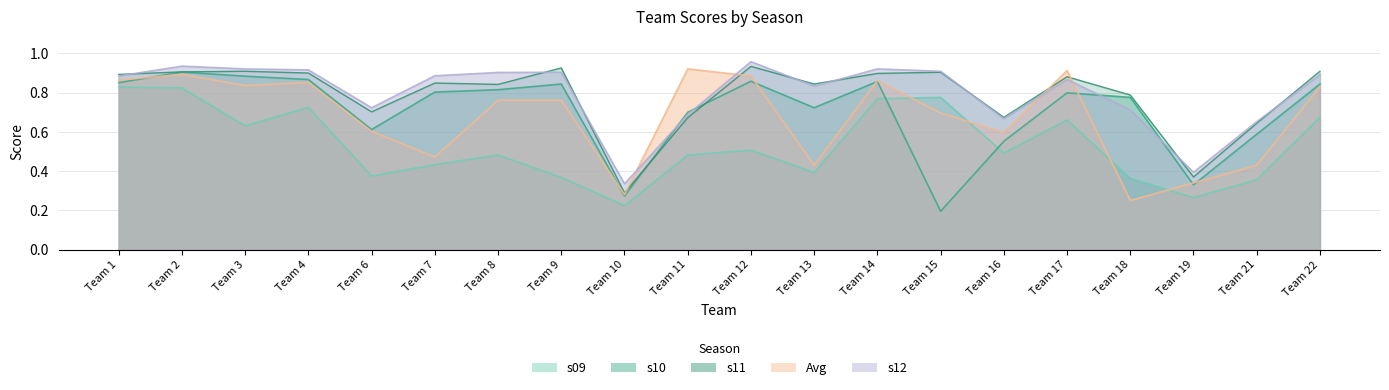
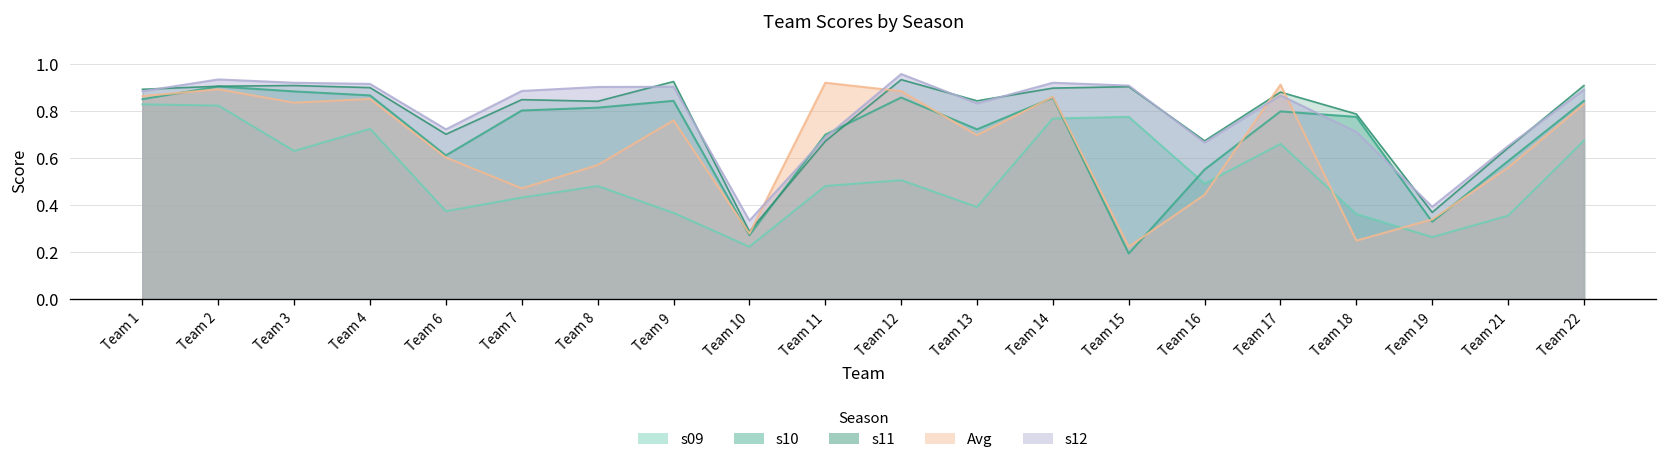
Avg, Team 8: 0.76 -> 0.57
Avg, Team 13: 0.43 -> 0.70
Avg, Team 15: 0.70 -> 0.22
Avg, Team 16: 0.60 -> 0.45
Avg, Team 21: 0.43 -> 0.56
